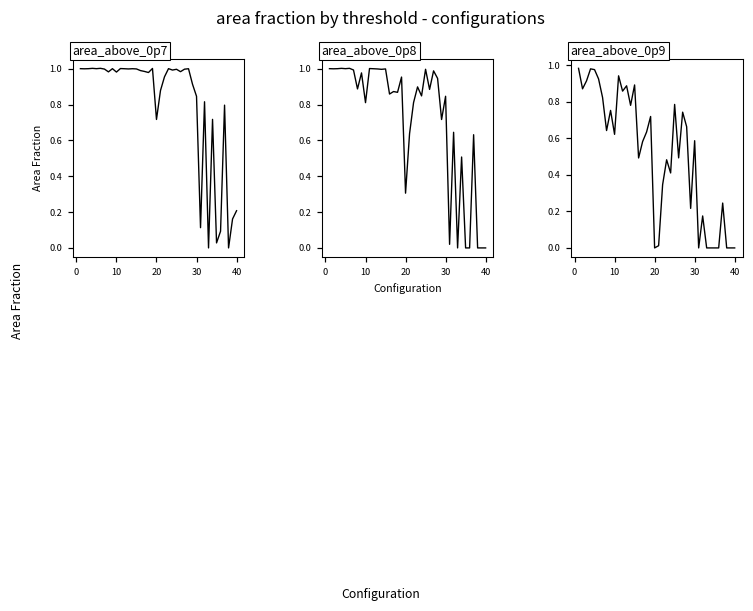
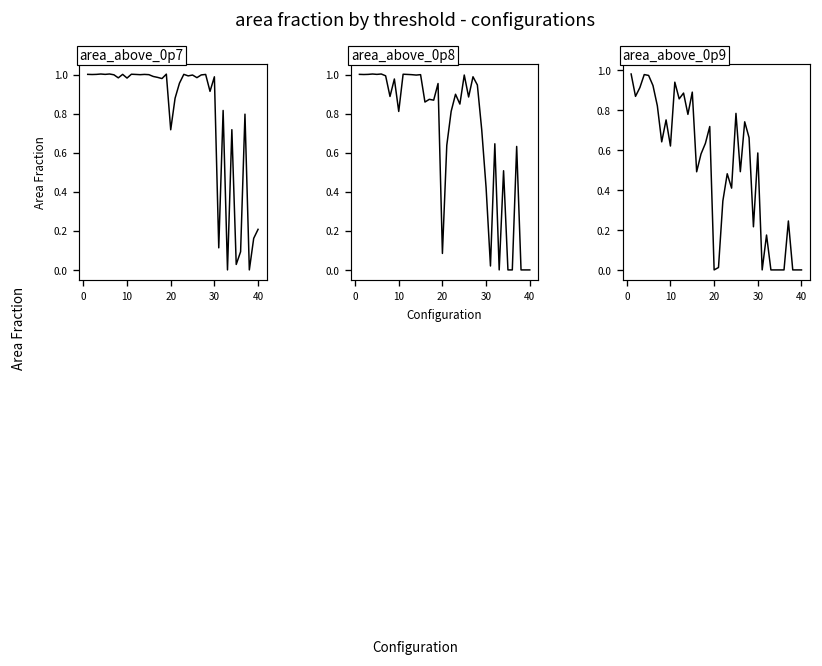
area_above_0p7, 30: 0.85 -> 0.99
area_above_0p8, 20: 0.31 -> 0.08
area_above_0p8, 30: 0.85 -> 0.42
